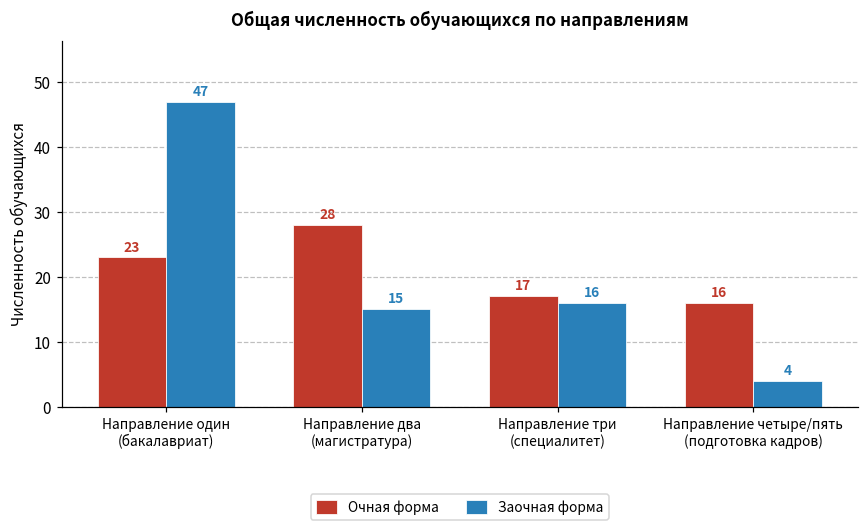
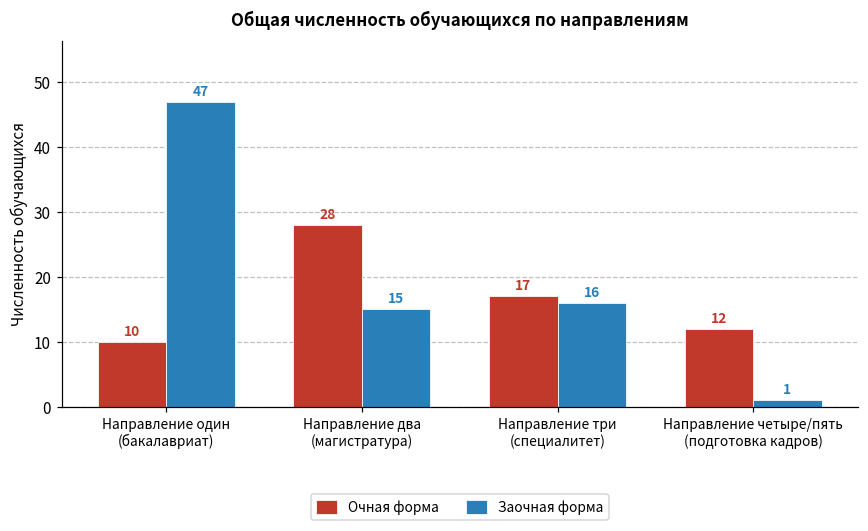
Очная форма, Направление один (бакалавриат): 23 -> 10
Очная форма, Направление четыре/пять (подготовка кадров): 16 -> 12
Заочная форма, Направление четыре/пять (подготовка кадров): 4 -> 1
